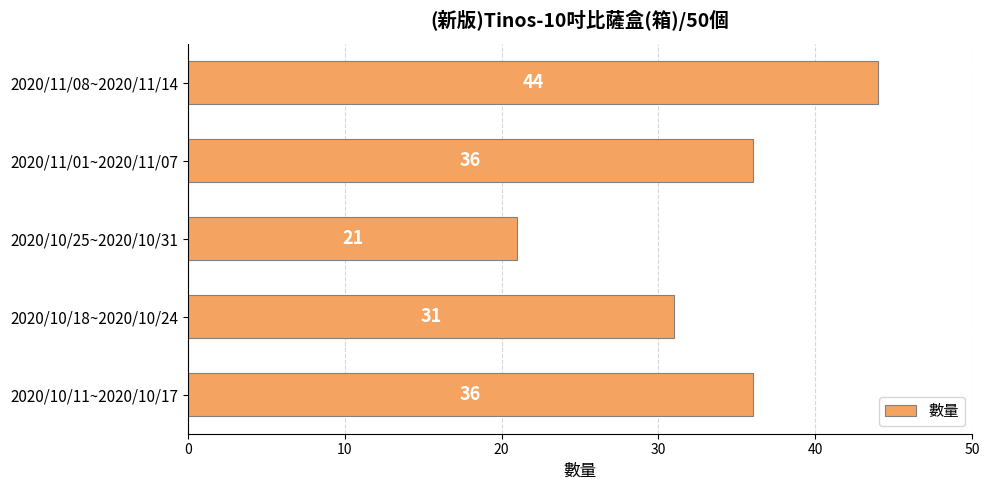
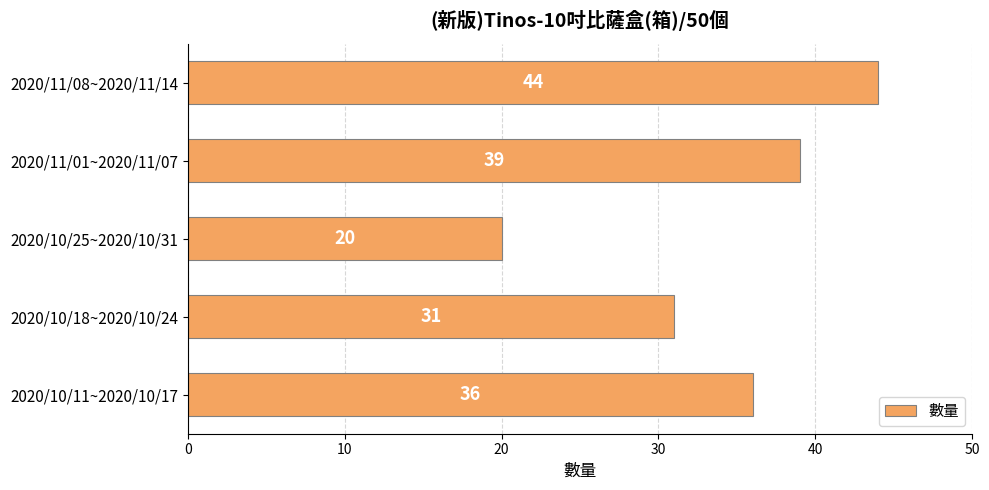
2020/11/01~2020/11/07: 36 -> 39
2020/10/25~2020/10/31: 21 -> 20
